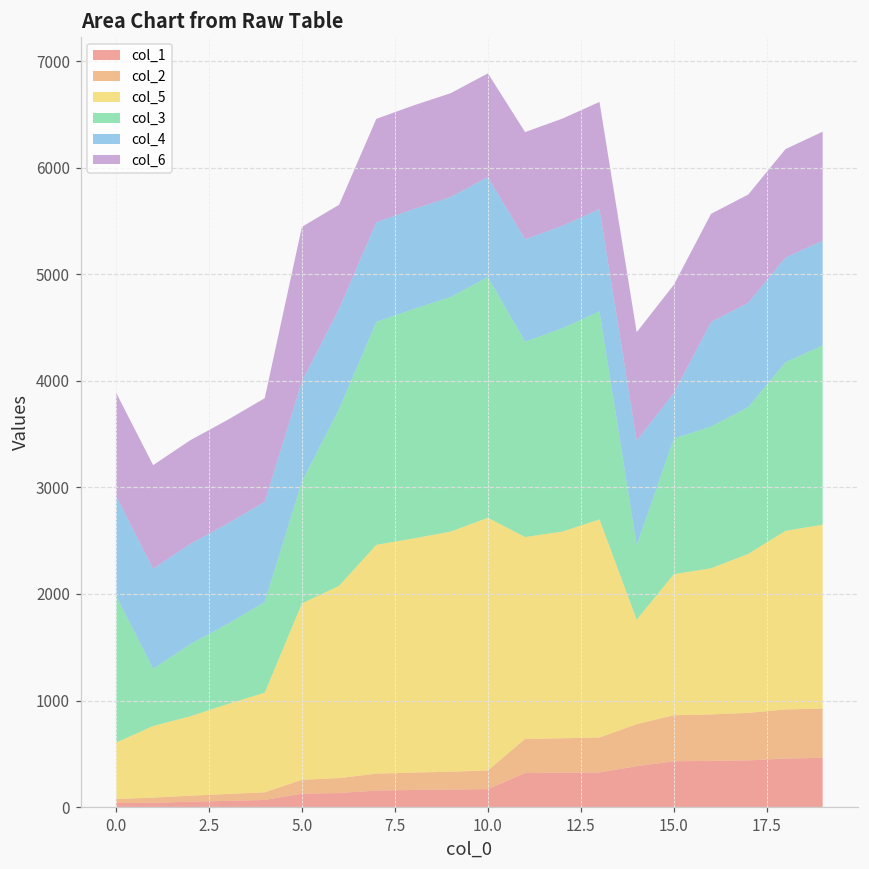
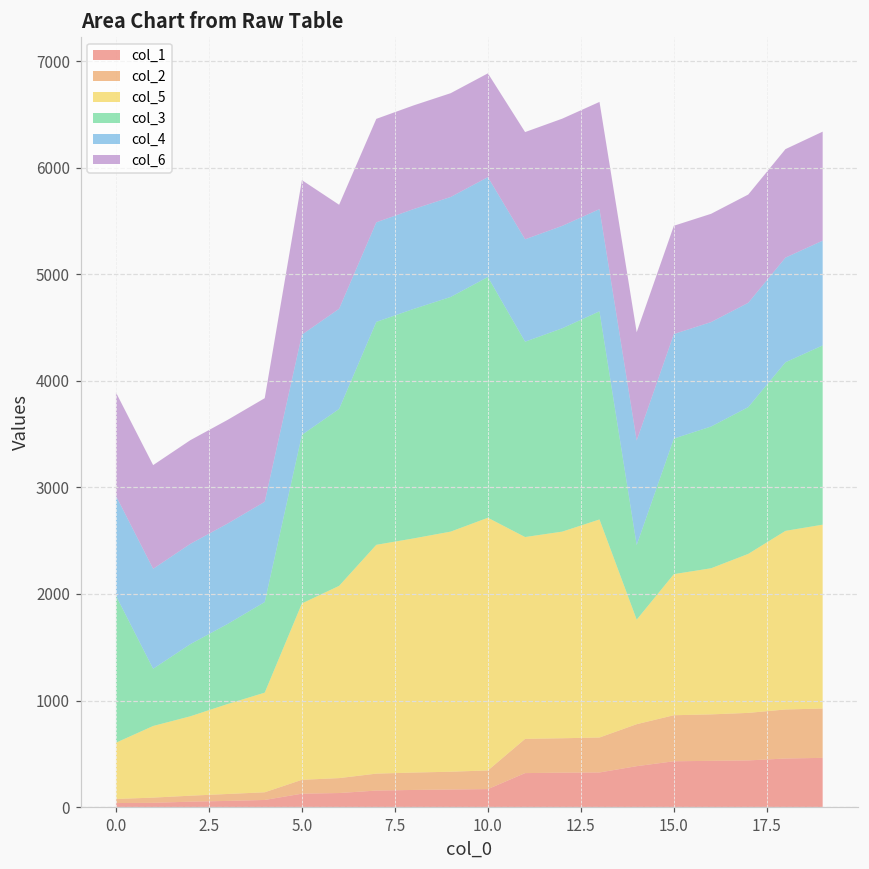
col_3, 5.0: 1100 -> 1600
col_4, 15.0: 400 -> 1000
